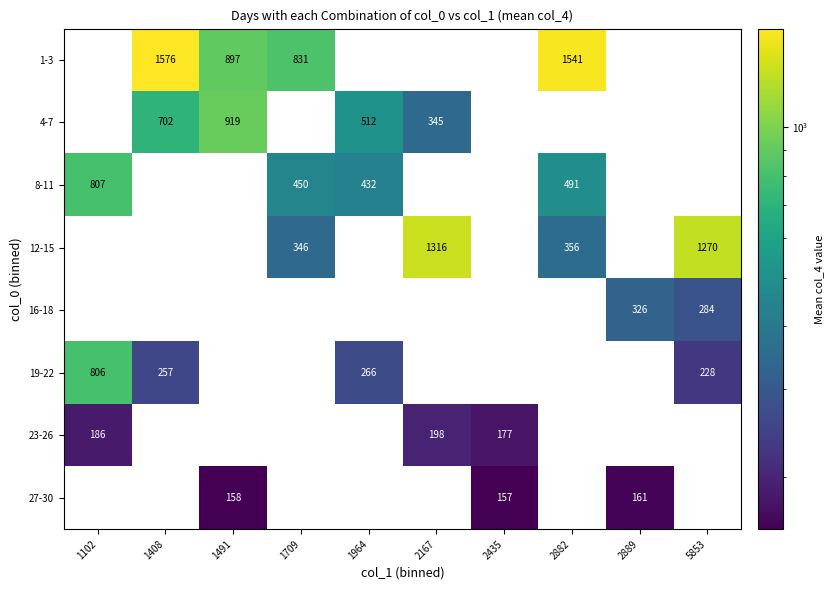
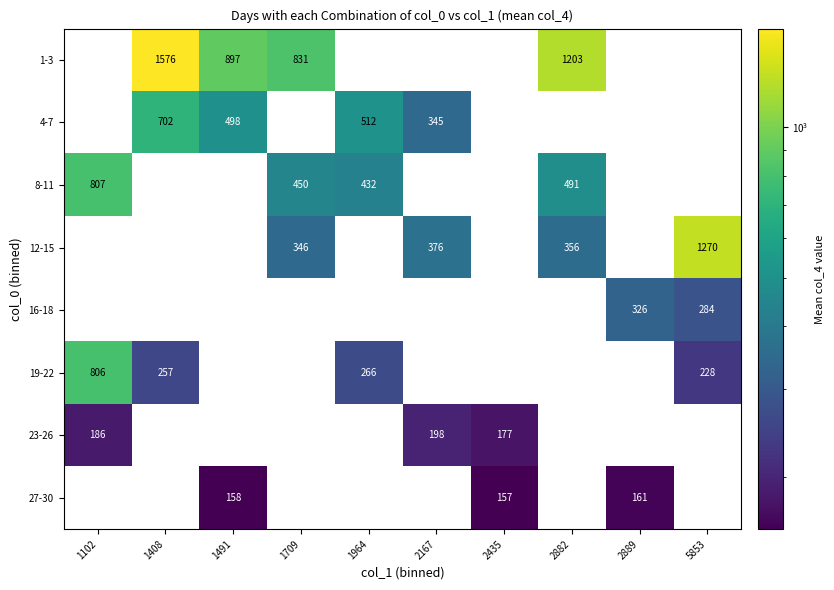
1-3, 2882: 1541 -> 1203
4-7, 1491: 919 -> 498
12-15, 2167: 1316 -> 376
